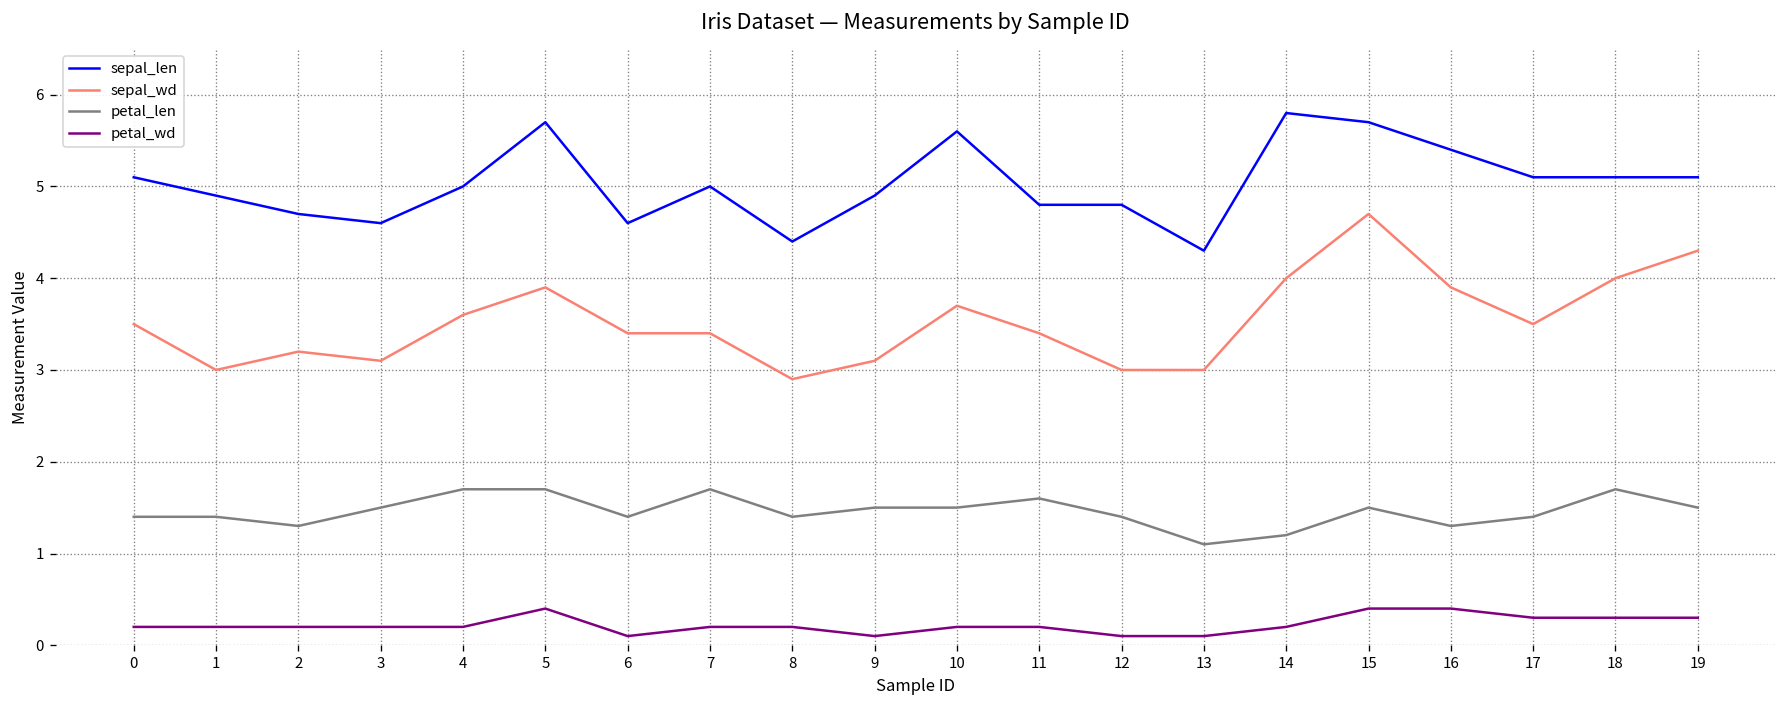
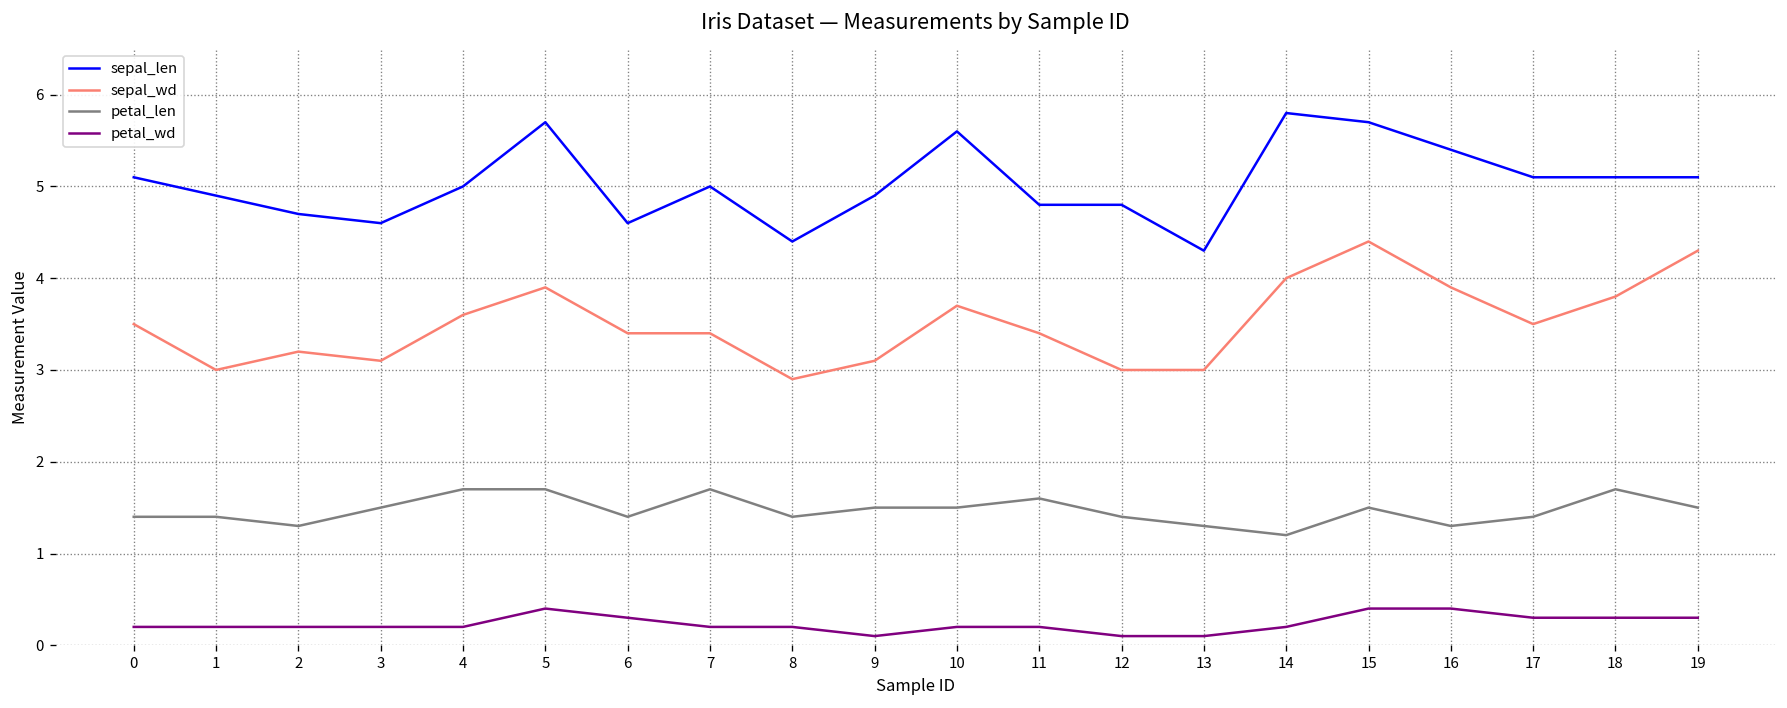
petal_wd, 6: 0.1 -> 0.3
petal_len, 13: 1.1 -> 1.3
sepal_wd, 15: 4.7 -> 4.4
sepal_wd, 18: 4.0 -> 3.8
